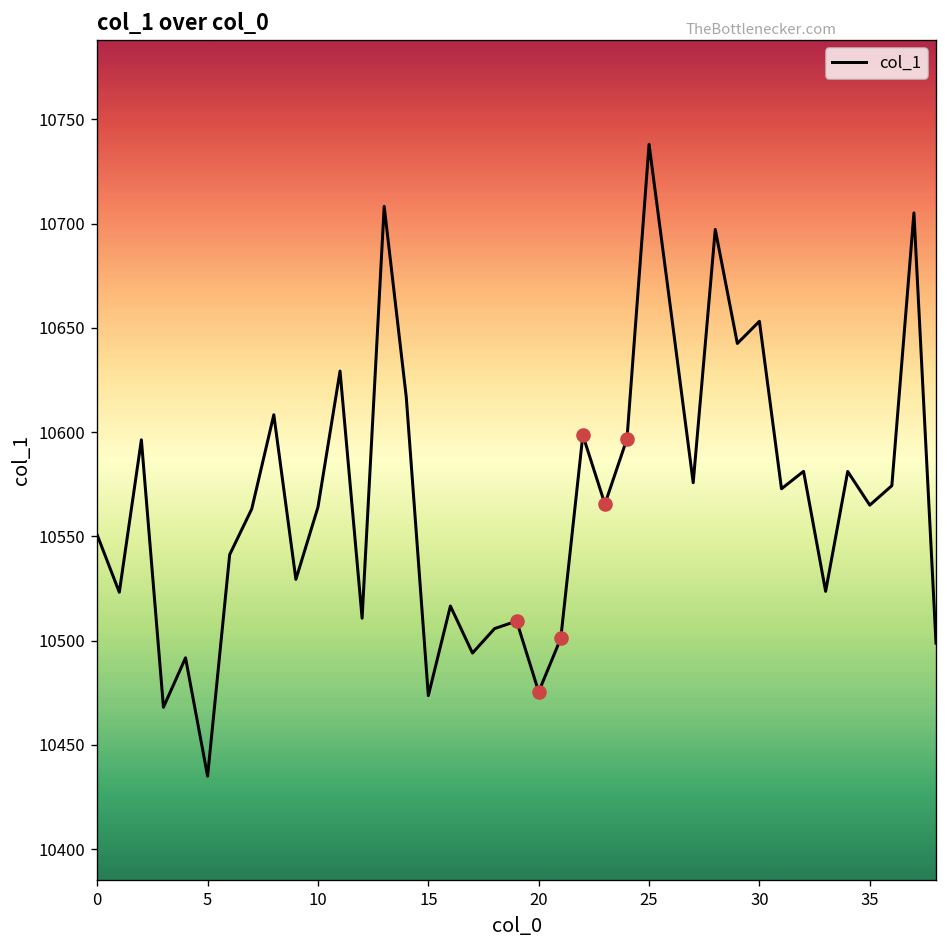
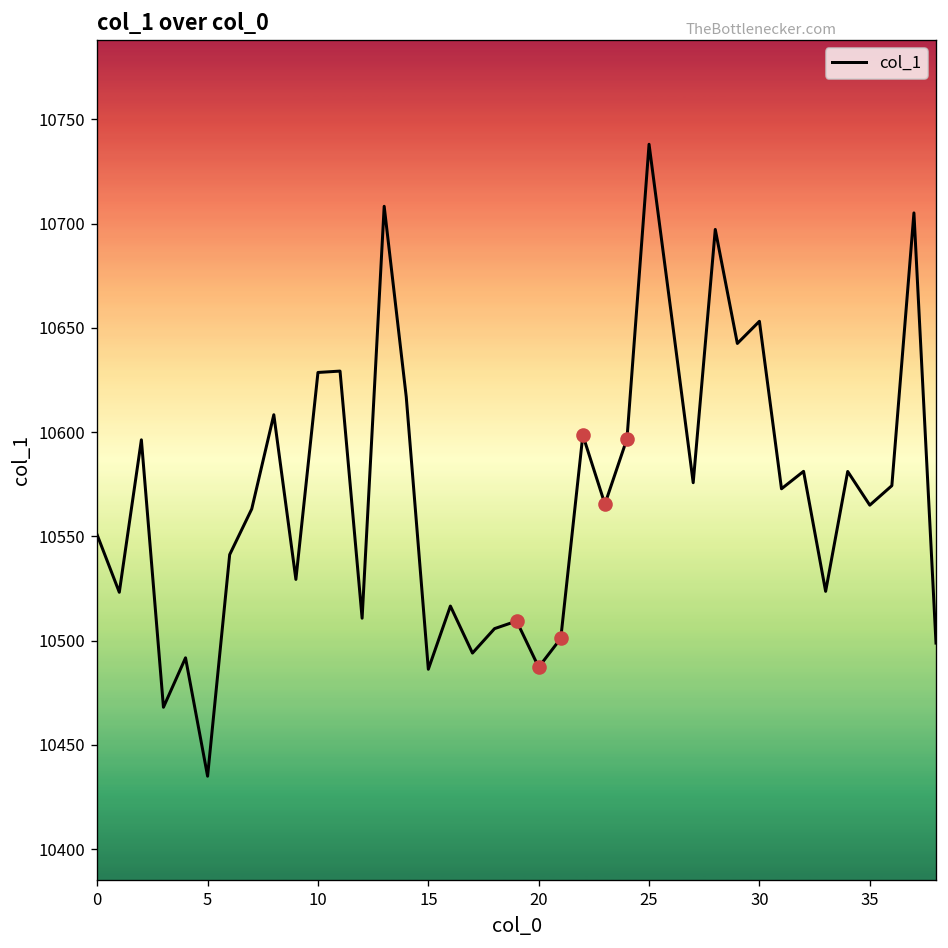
col_1, 10: 10564 -> 10629
col_1, 15: 10474 -> 10486
col_1, 20: 10475 -> 10487
